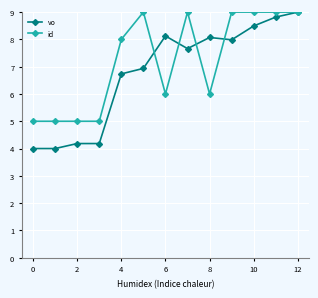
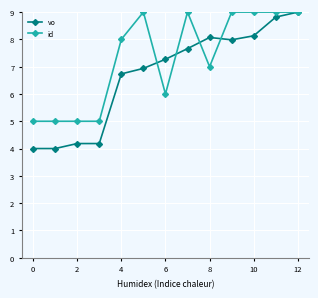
vo, 6: 8.1 -> 7.3
id, 8: 6.0 -> 7.0
vo, 10: 8.5 -> 8.1
